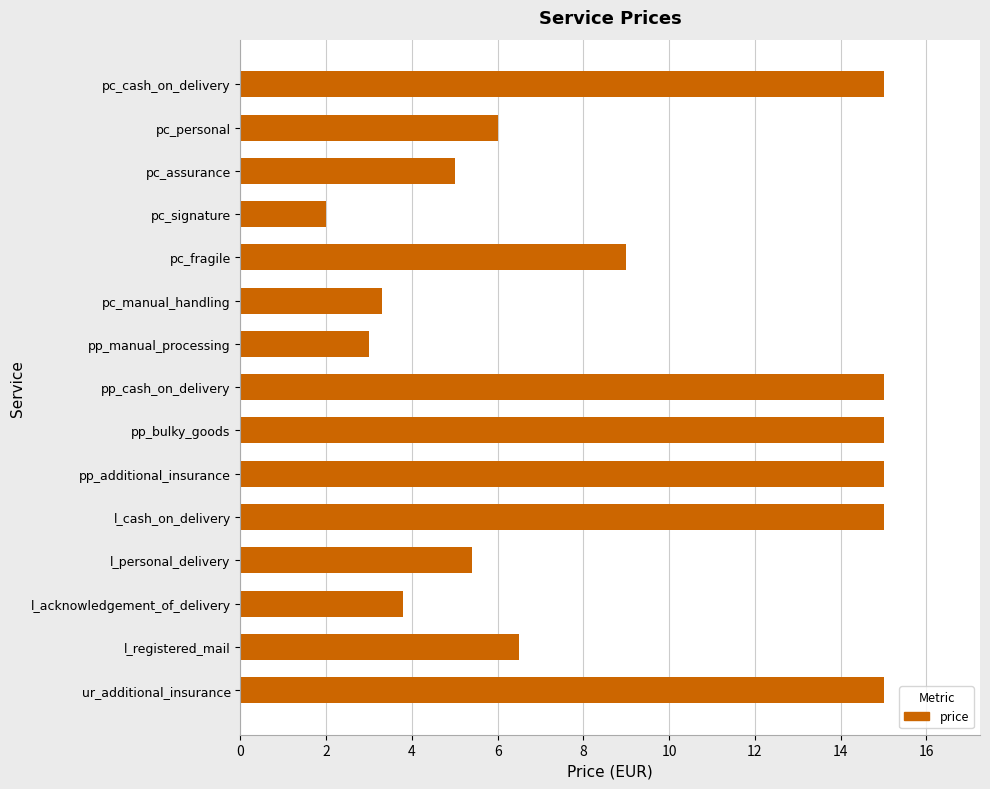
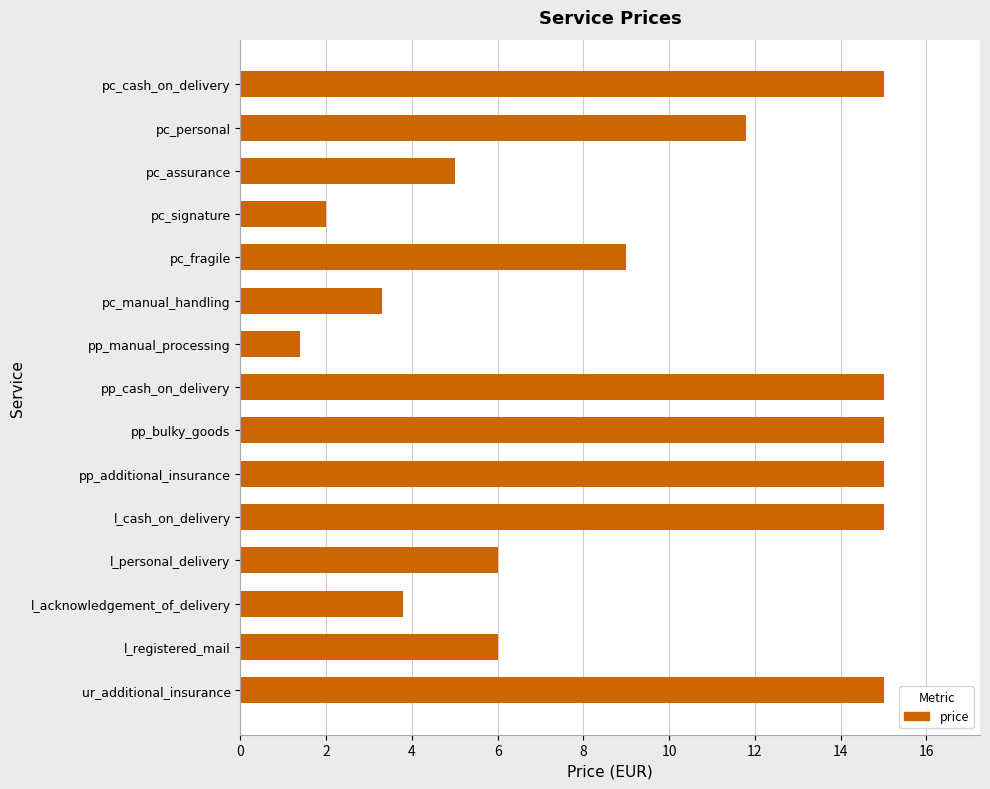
pc_personal: 6.0 -> 11.8
pp_manual_processing: 3.0 -> 1.4
l_personal_delivery: 5.4 -> 6.0
l_registered_mail: 6.5 -> 6.0
